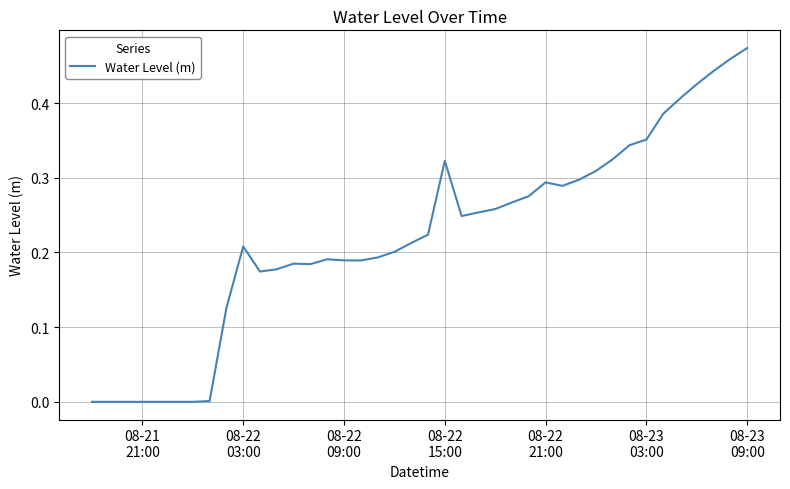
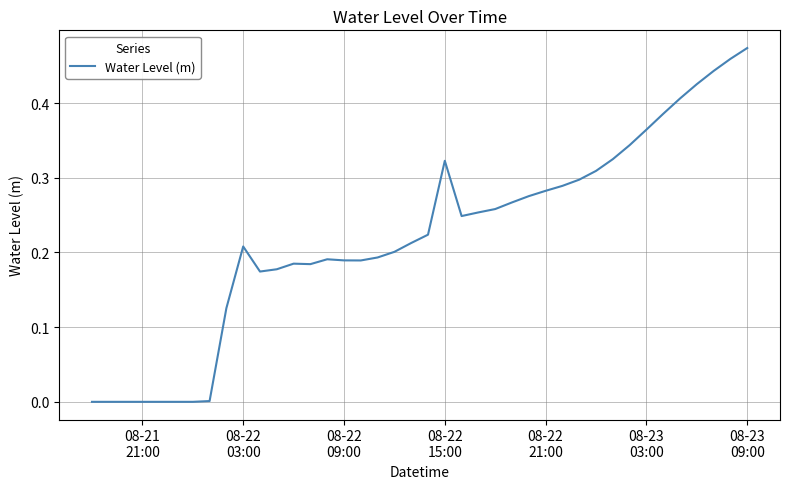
08-22 21:00: 0.29 -> 0.28
08-23 03:00: 0.35 -> 0.36
